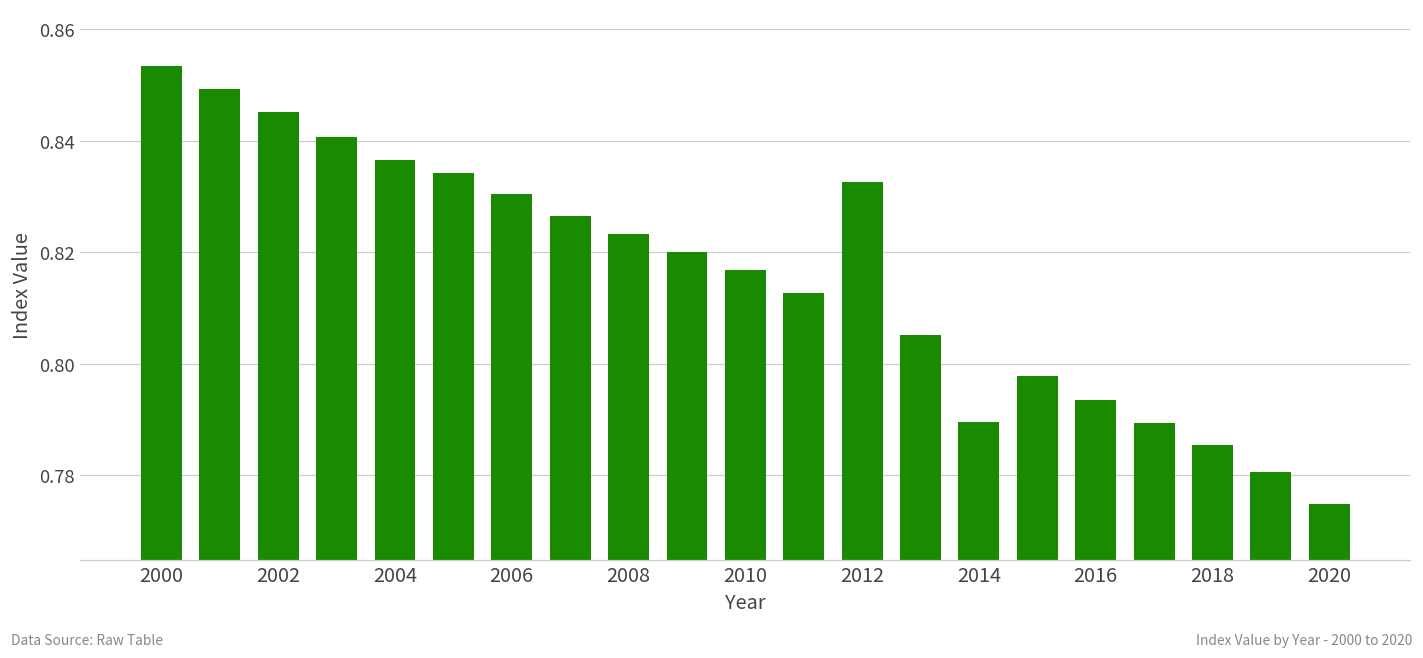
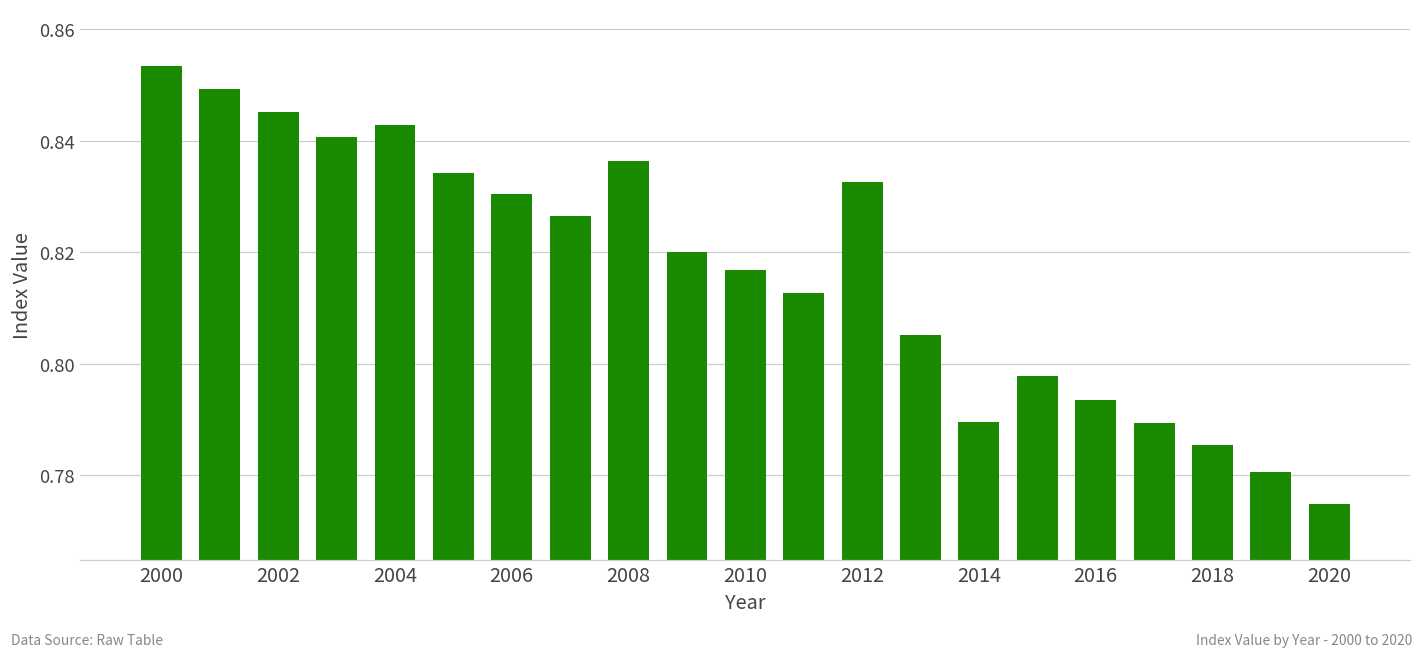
2004: 0.836 -> 0.843
2008: 0.823 -> 0.836
